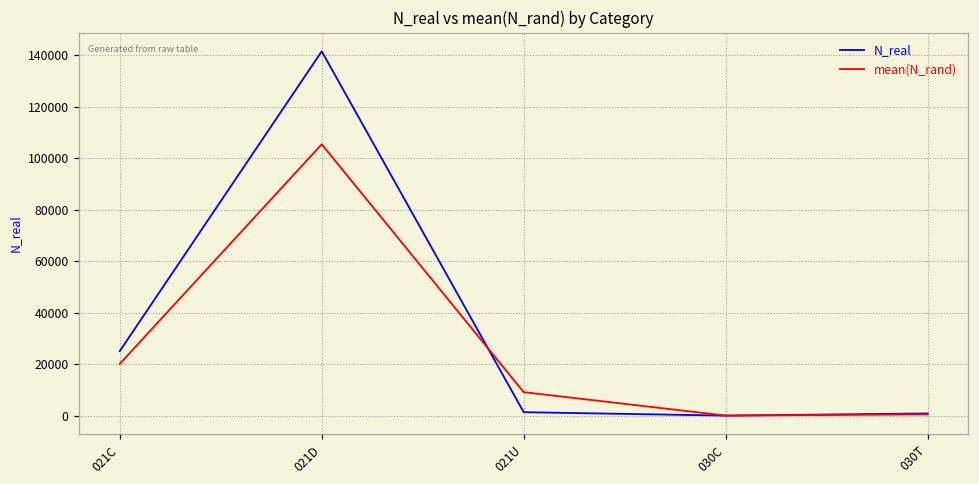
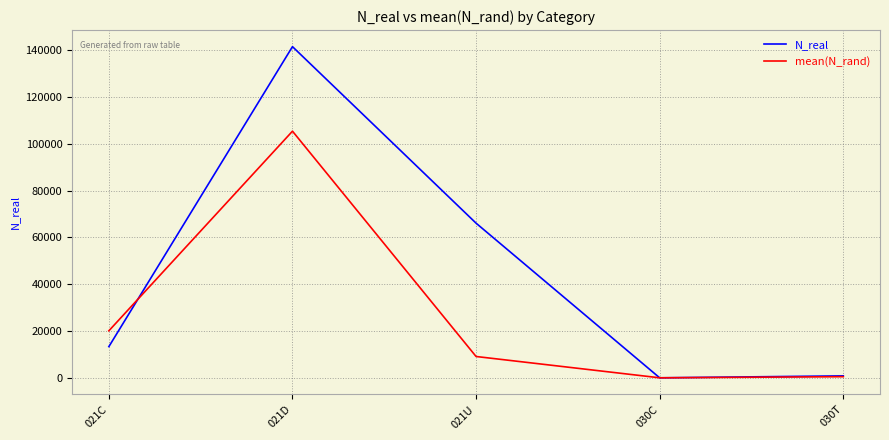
N_real, 021C: 25000 -> 13000
N_real, 021U: 1000 -> 66000
